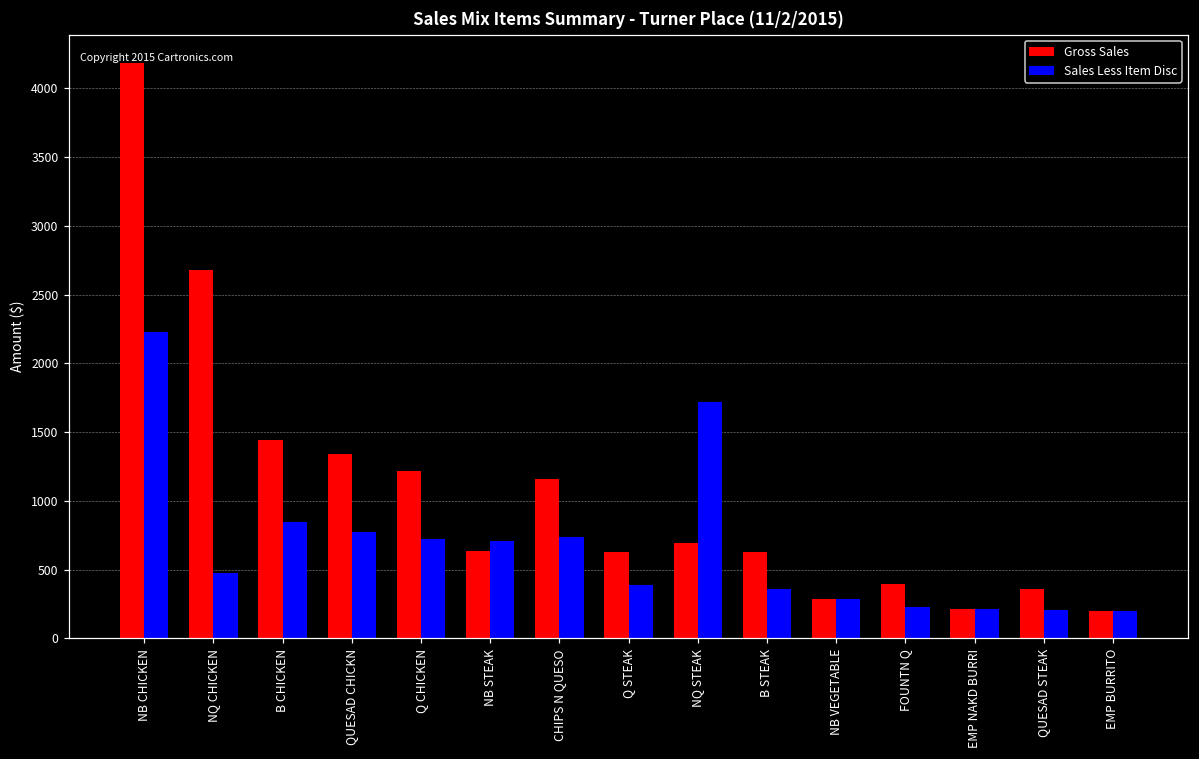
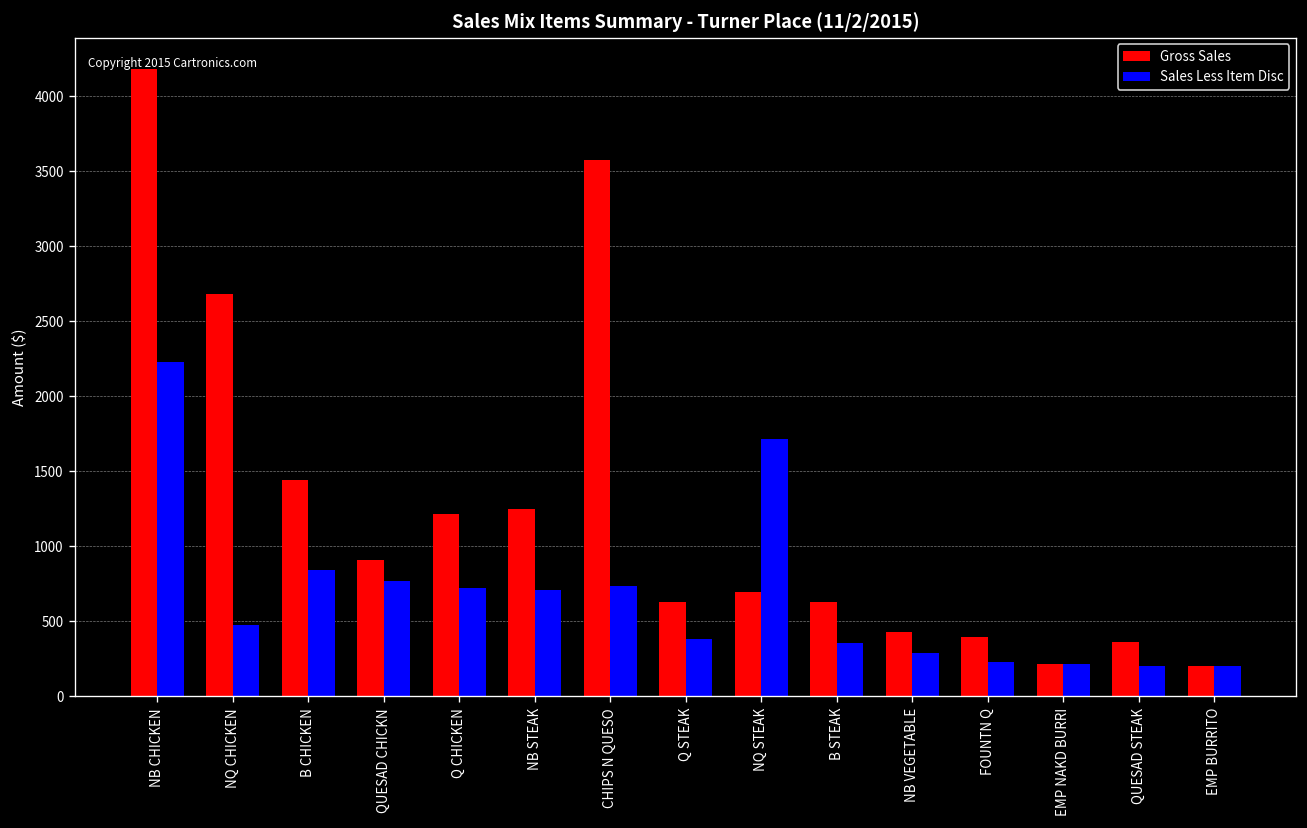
Gross Sales, QUESAD CHICKN: 1340 -> 910
Gross Sales, NB STEAK: 640 -> 1250
Gross Sales, CHIPS N QUESO: 1160 -> 3580
Gross Sales, NB VEGETABLE: 290 -> 430
